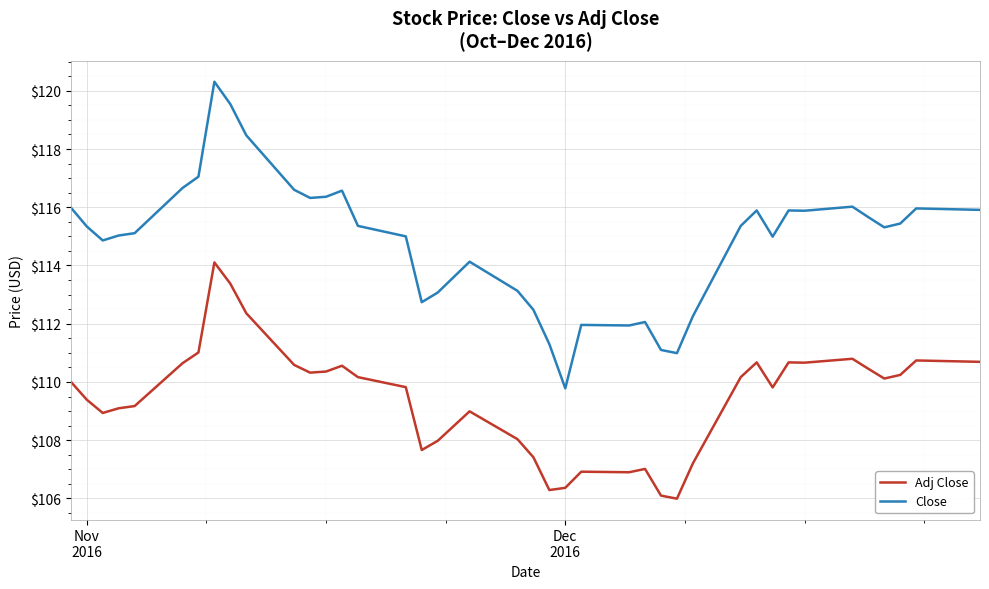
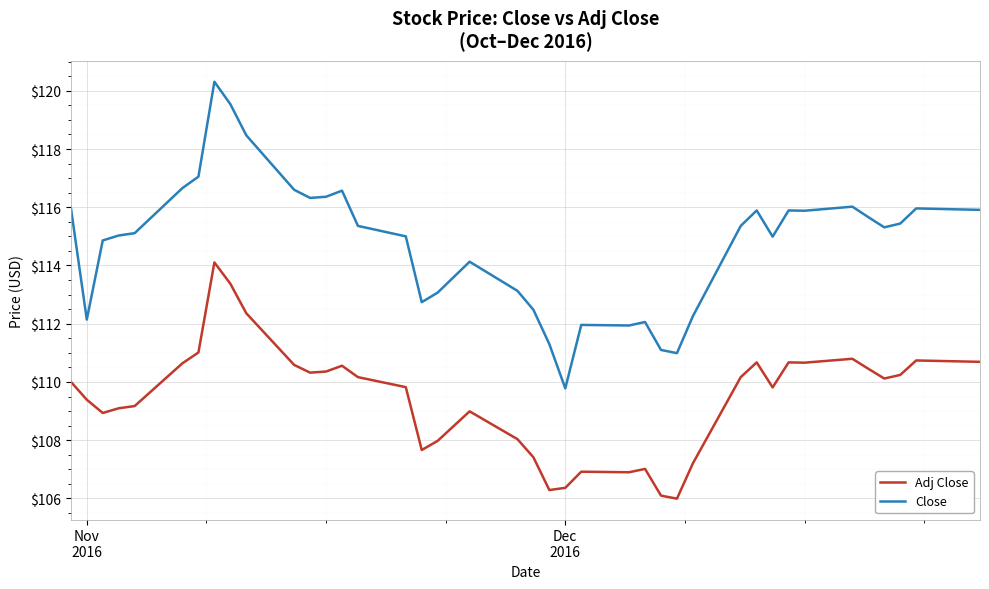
Close, Nov 2016: $115.3 -> $112.1
